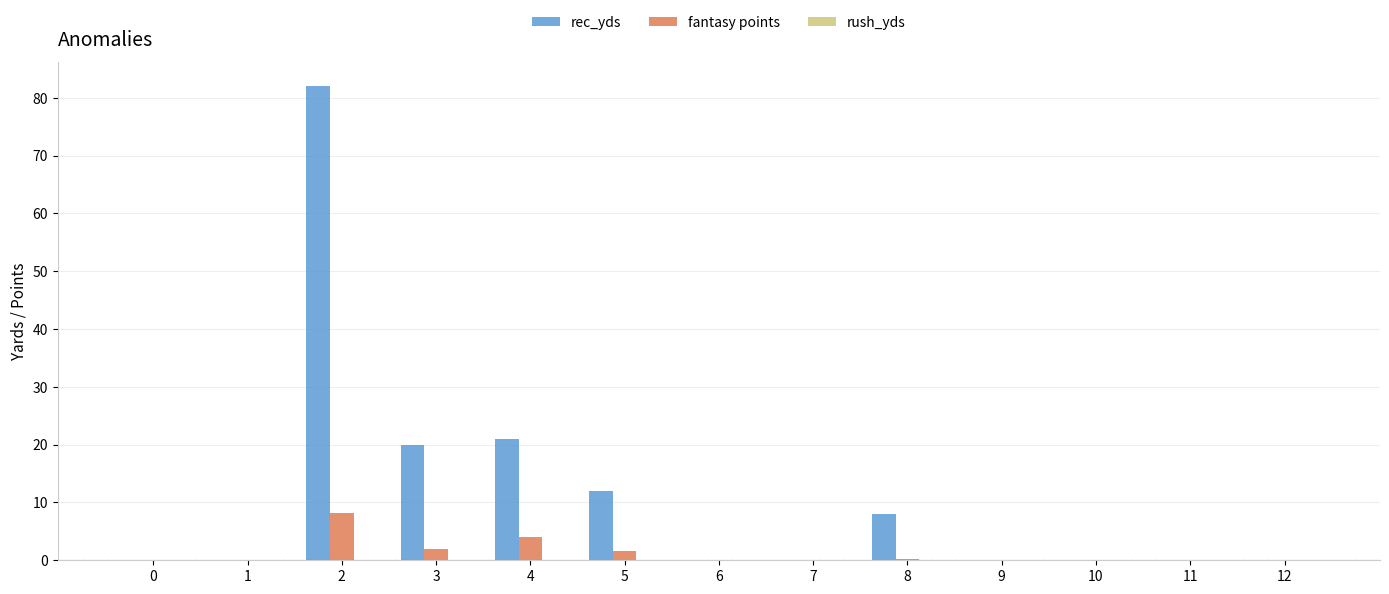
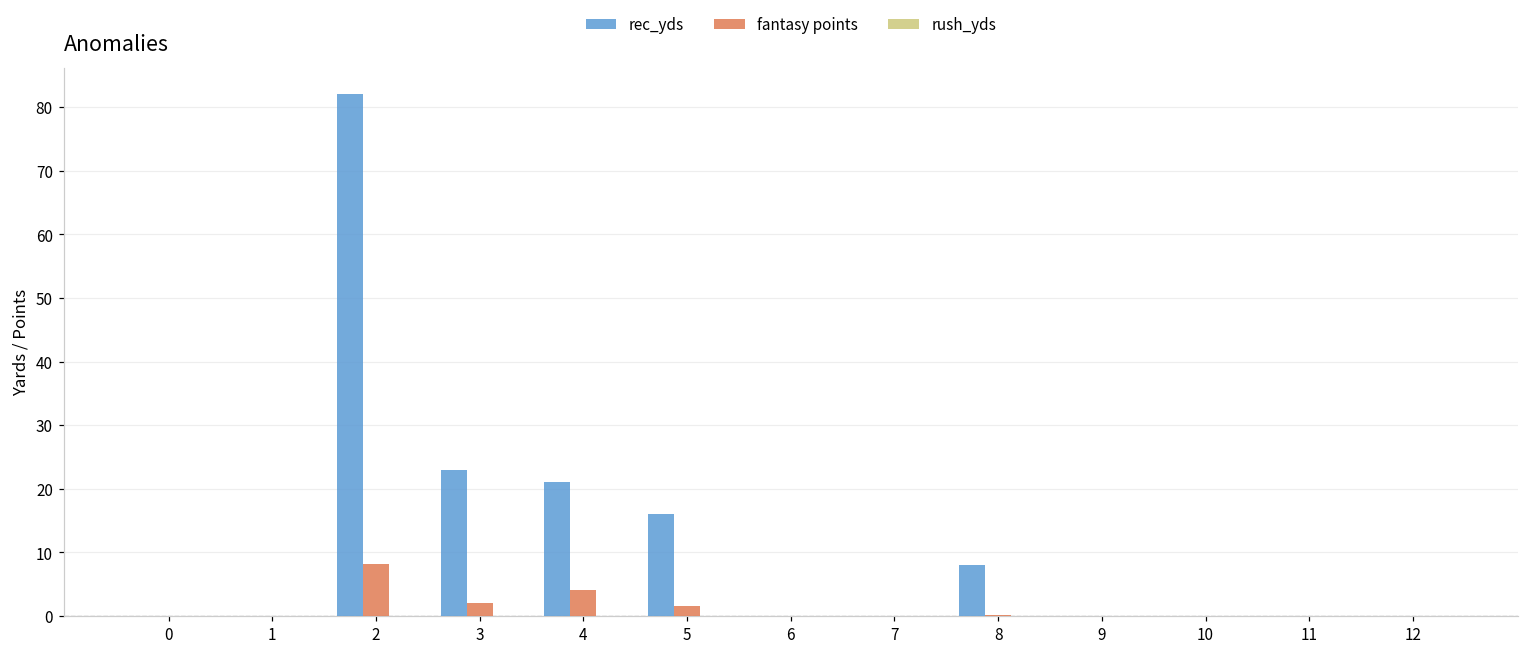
rec_yds, 3: 20 -> 23
rec_yds, 5: 12 -> 16
